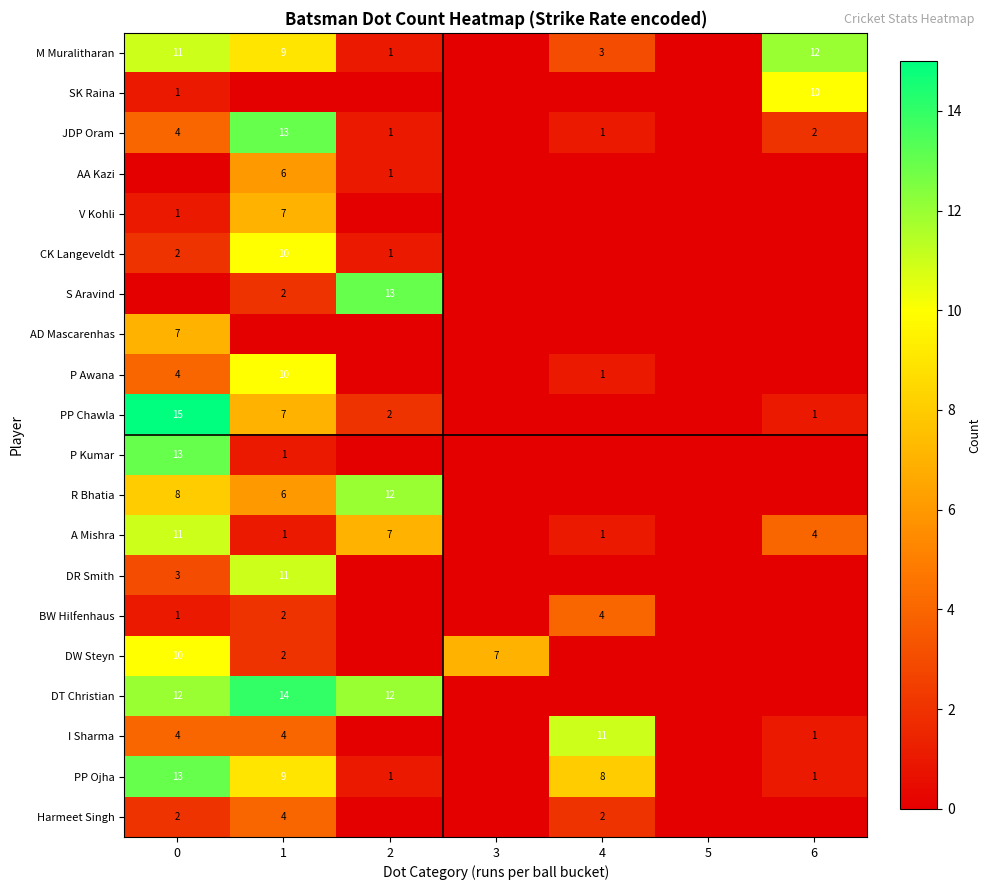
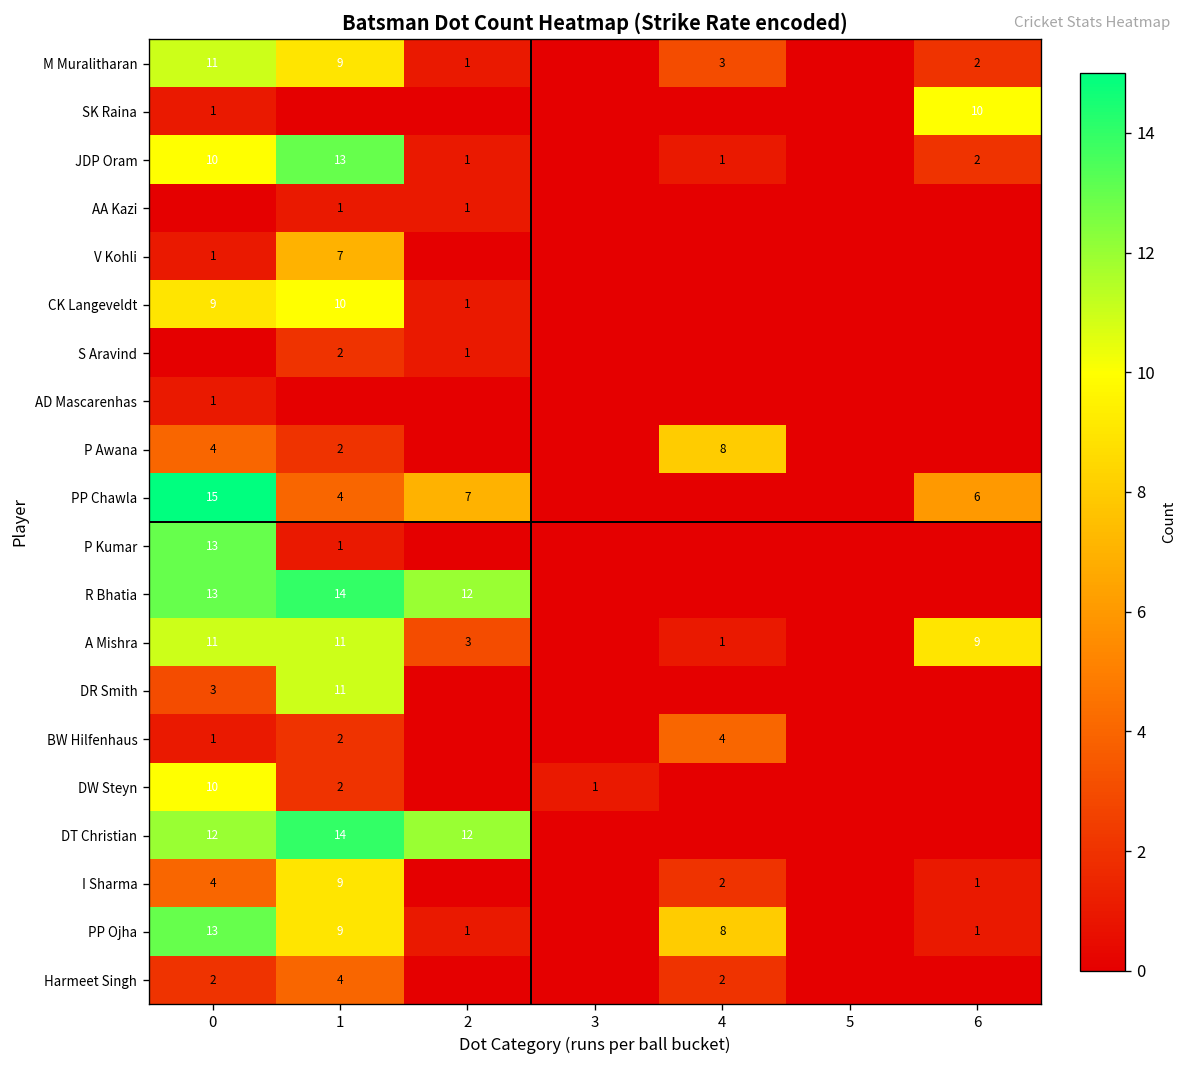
M Muralitharan, 6: 12 -> 2
JDP Oram, 0: 4 -> 10
AA Kazi, 1: 6 -> 1
CK Langeveldt, 0: 2 -> 9
S Aravind, 2: 13 -> 1
AD Mascarenhas, 0: 7 -> 1
P Awana, 1: 10 -> 2
P Awana, 4: 1 -> 8
PP Chawla, 1: 7 -> 4
PP Chawla, 2: 2 -> 7
PP Chawla, 6: 1 -> 6
R Bhatia, 0: 8 -> 13
R Bhatia, 1: 6 -> 14
A Mishra, 1: 1 -> 11
A Mishra, 2: 7 -> 3
A Mishra, 6: 4 -> 9
DW Steyn, 3: 7 -> 1
I Sharma, 1: 4 -> 9
I Sharma, 4: 11 -> 2
